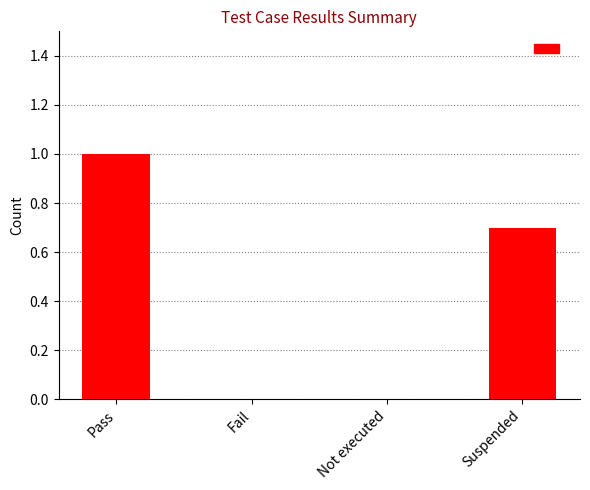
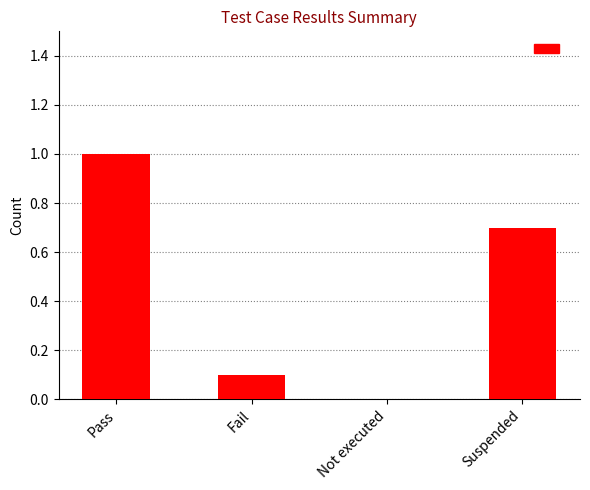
Fail: 0.0 -> 0.1
